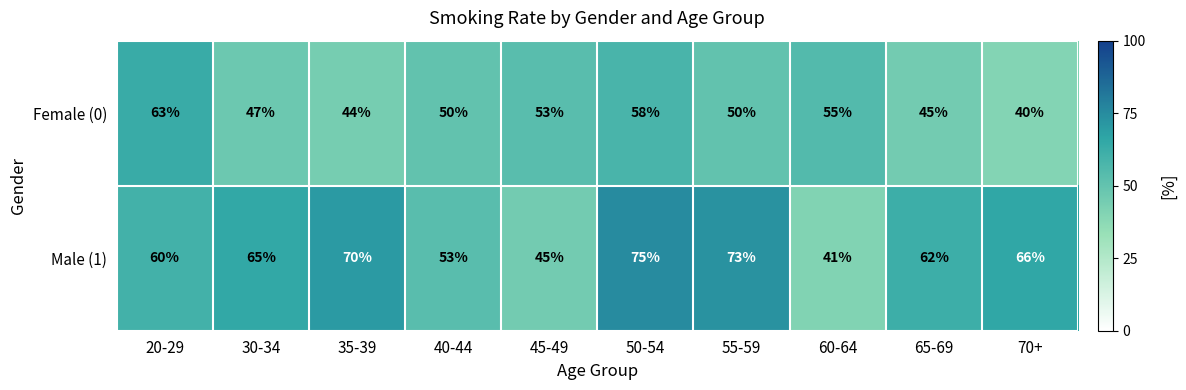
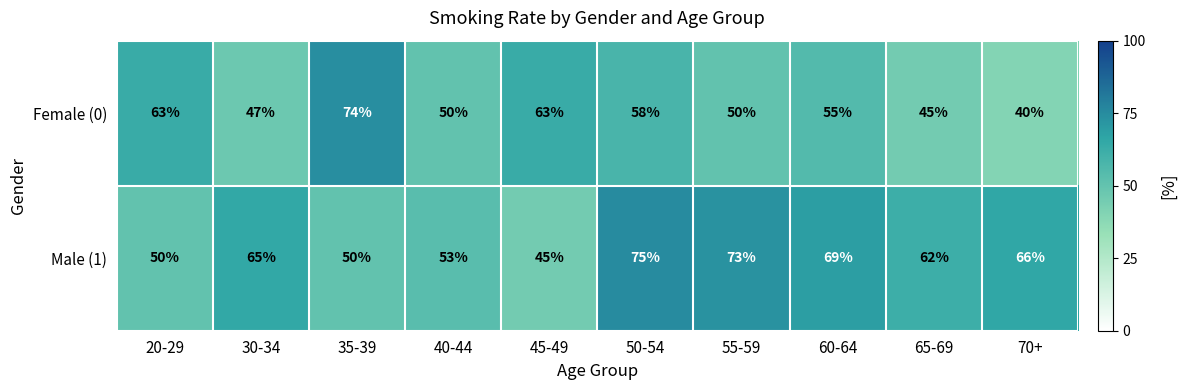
Female (0), 35-39: 44% -> 74%
Female (0), 45-49: 53% -> 63%
Male (1), 20-29: 60% -> 50%
Male (1), 35-39: 70% -> 50%
Male (1), 60-64: 41% -> 69%
